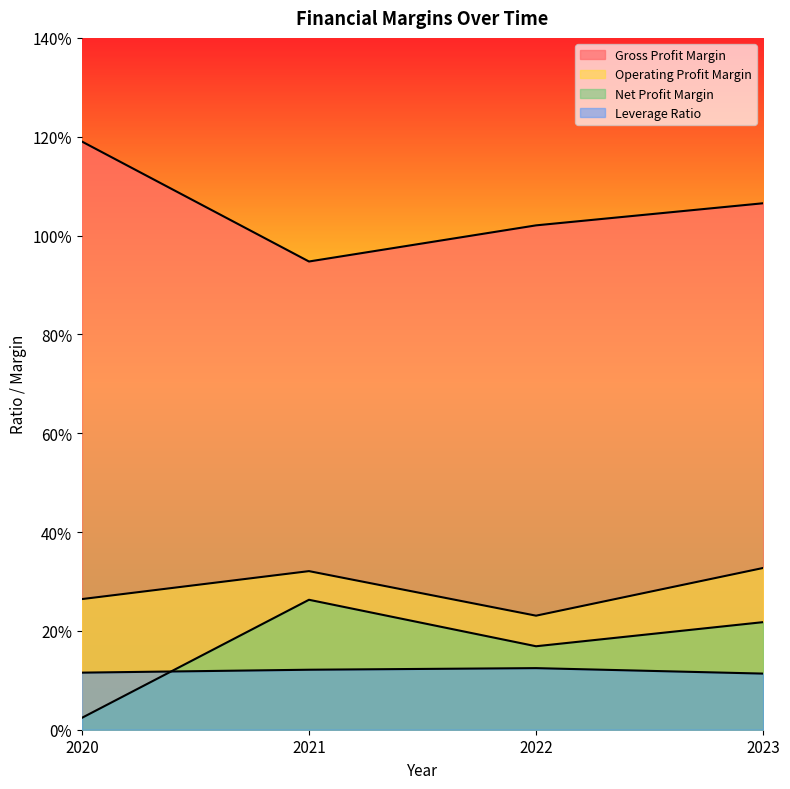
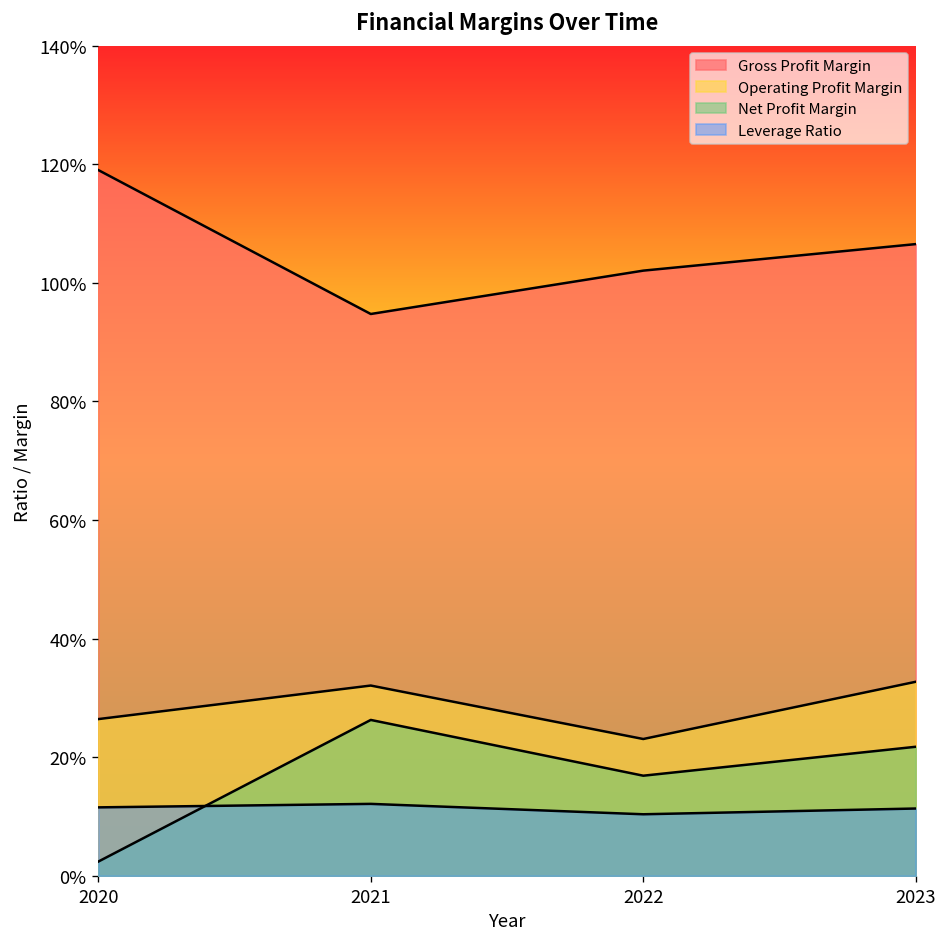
Leverage Ratio, 2022: 12% -> 10%
